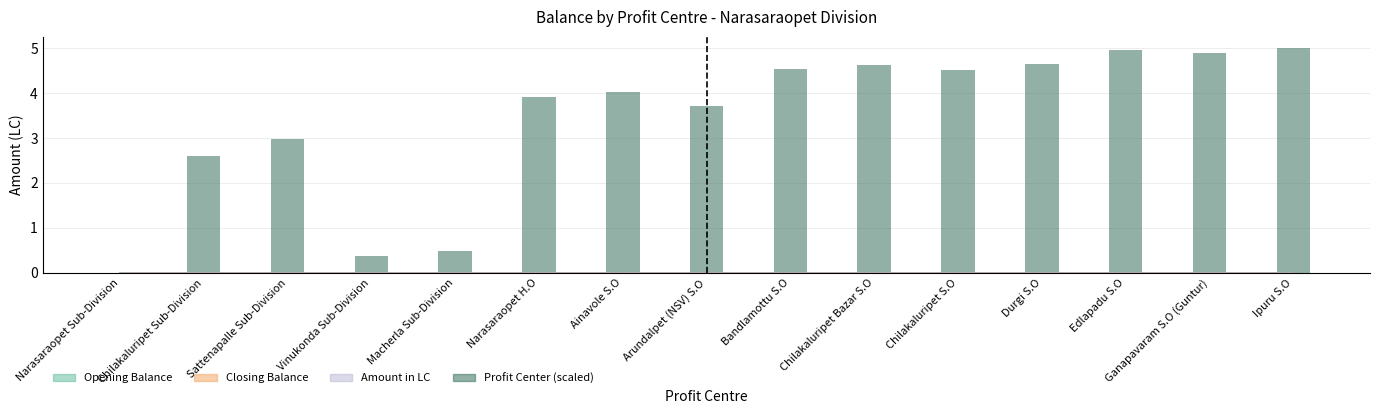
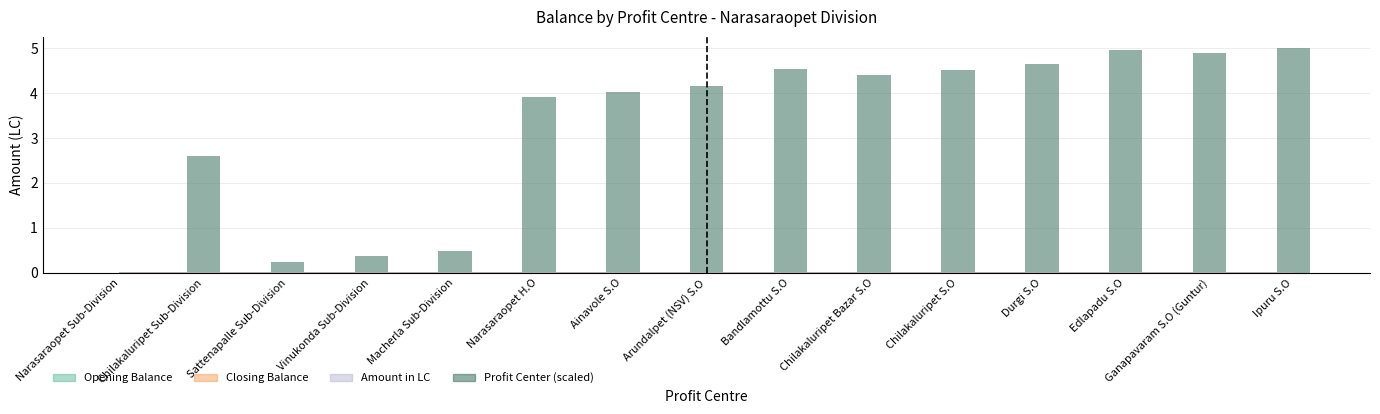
Profit Center (scaled), Sattenapalle Sub-Division: 3.0 -> 0.2
Profit Center (scaled), Arundalpet (NSV) S.O: 3.7 -> 4.1
Profit Center (scaled), Chilakaluripet Bazar S.O: 4.6 -> 4.4
